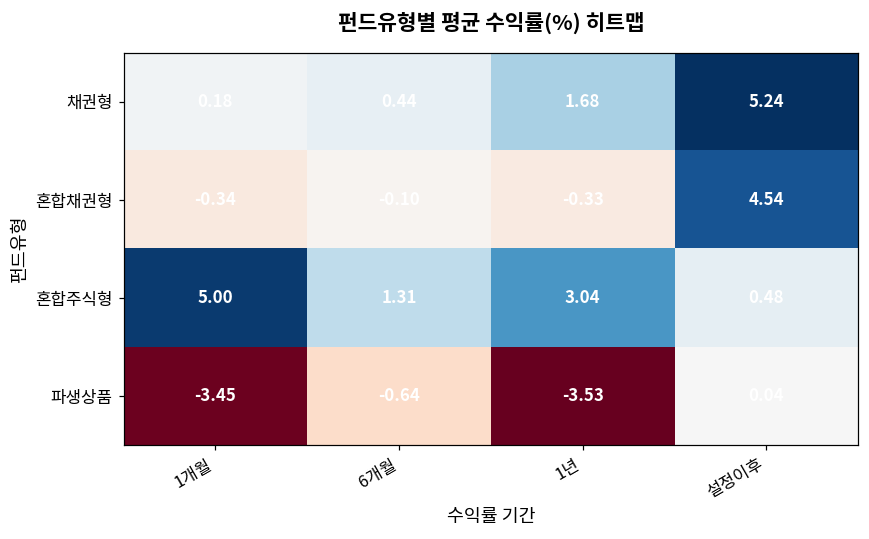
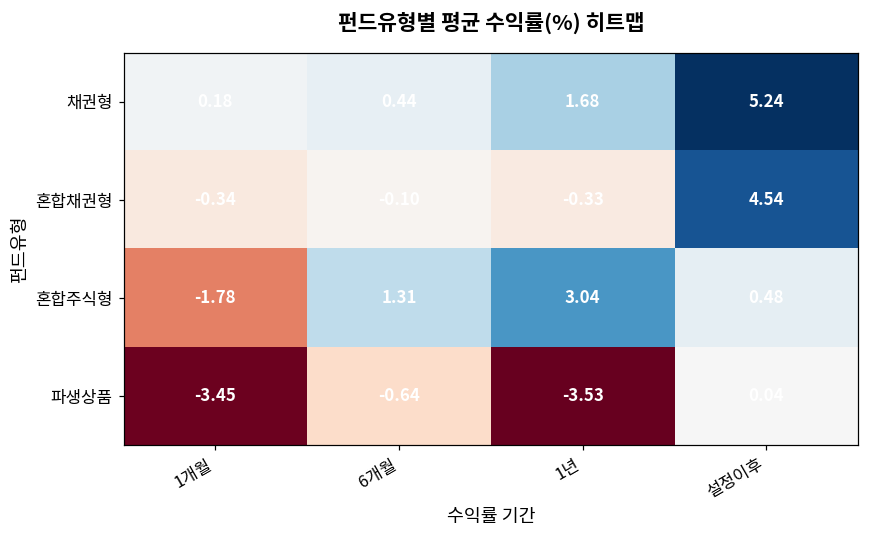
혼합주식형, 1개월: 5.00 -> -1.78
